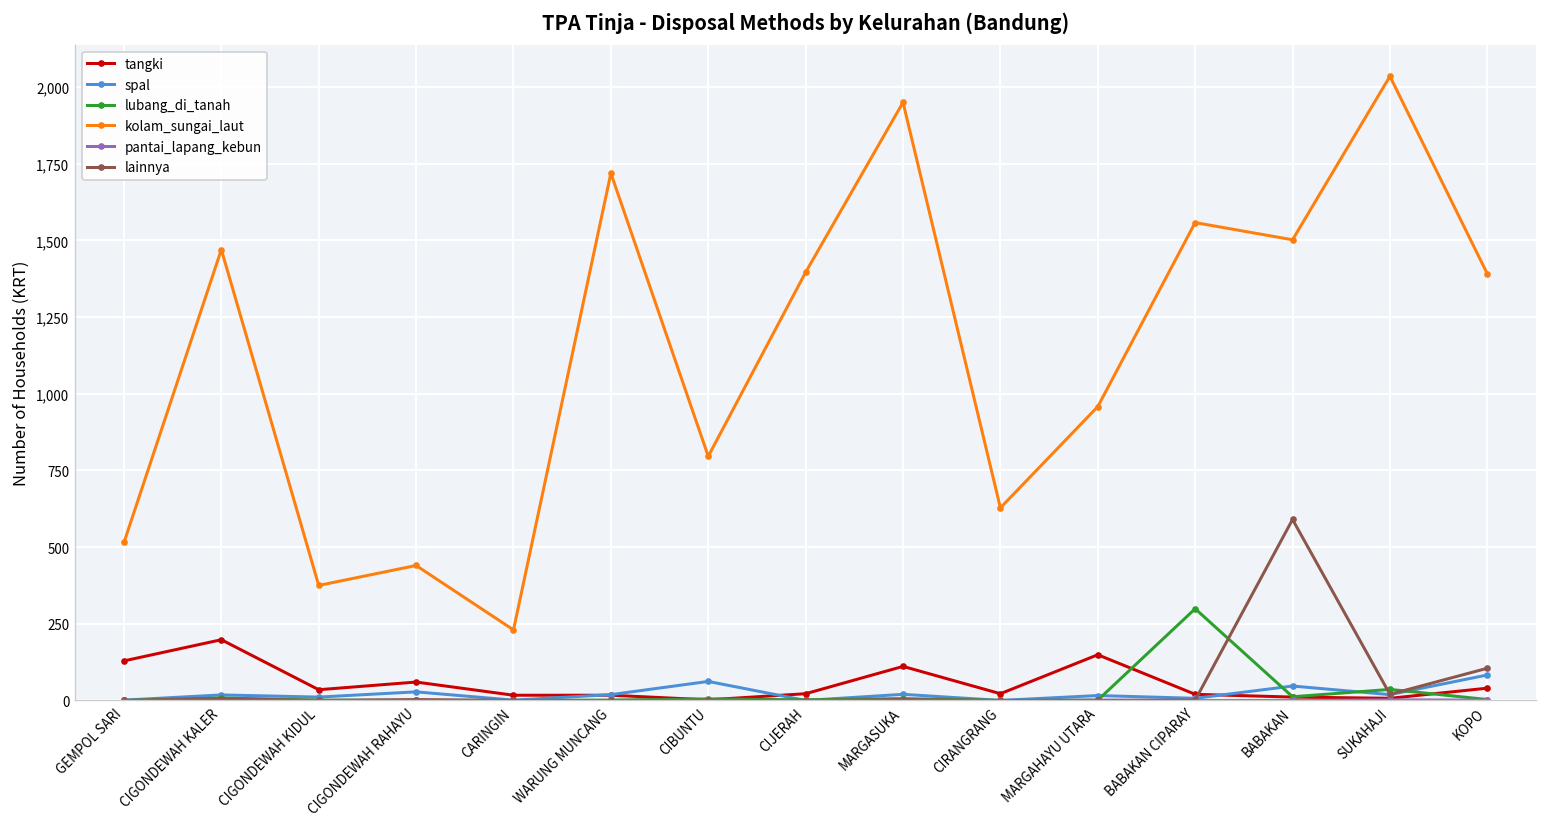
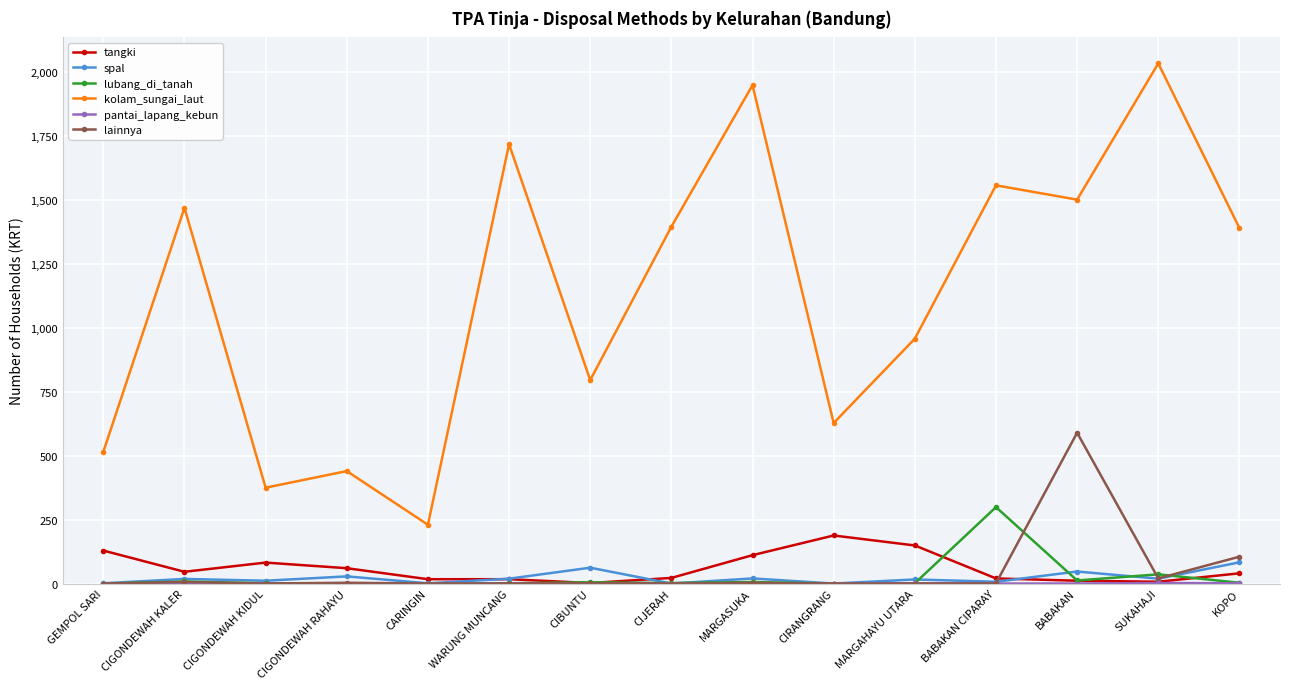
tangki, CIGONDEWAH KALER: 200 -> 50
tangki, CIGONDEWAH KIDUL: 40 -> 80
tangki, CIRANGRANG: 20 -> 190
